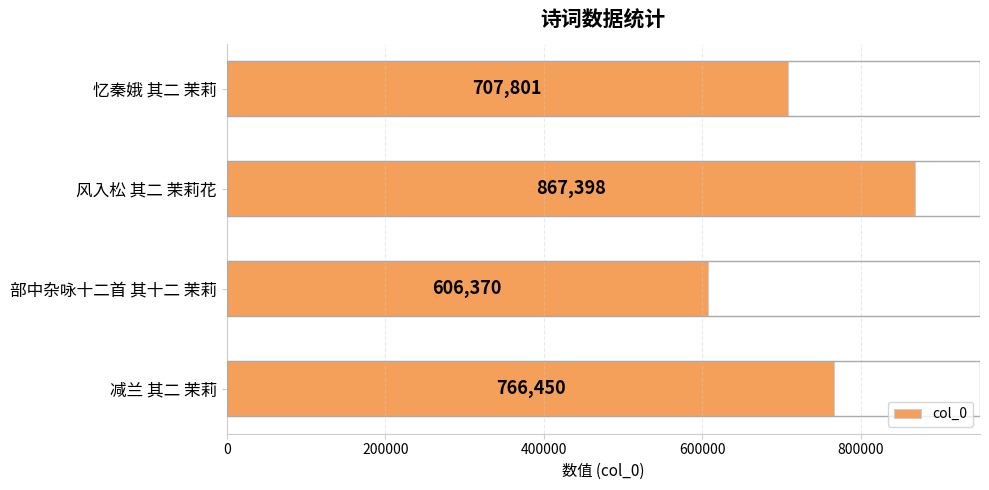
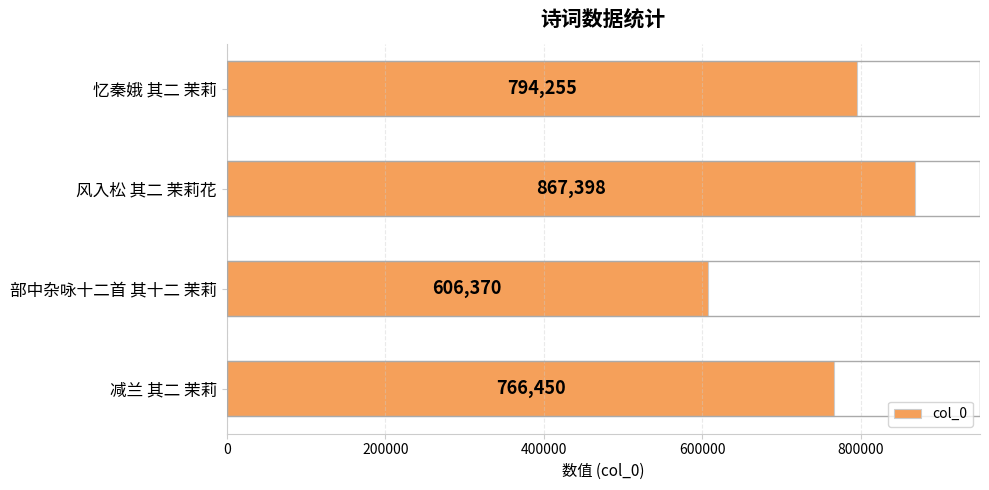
忆秦娥 其二 茉莉: 707,801 -> 794,255
